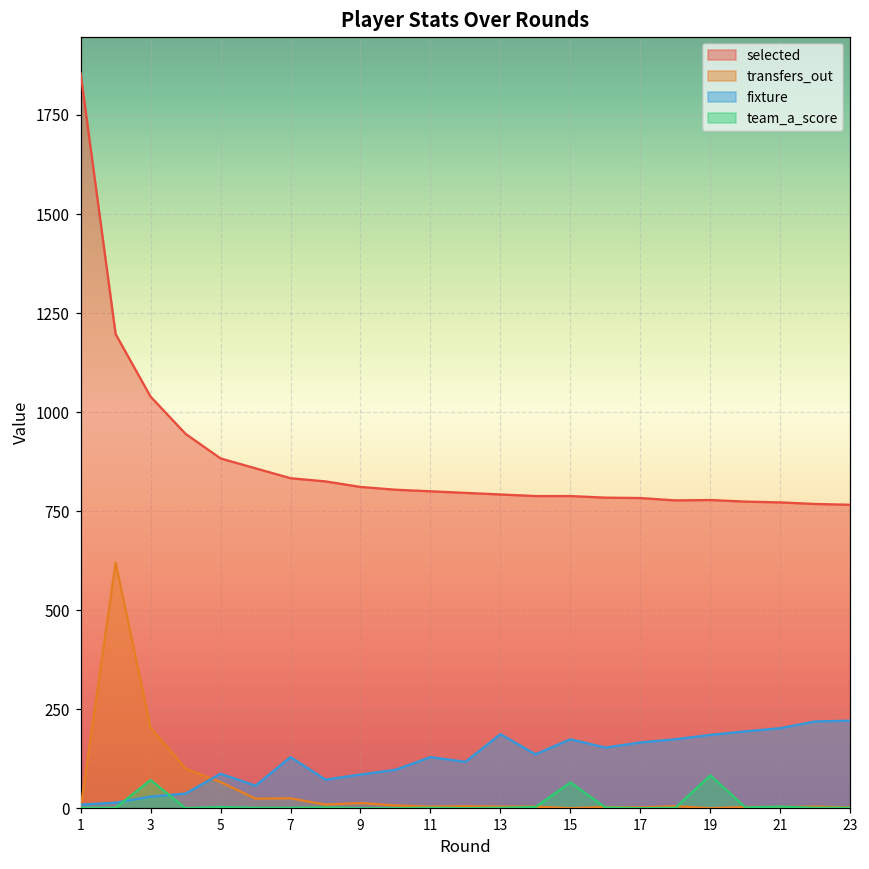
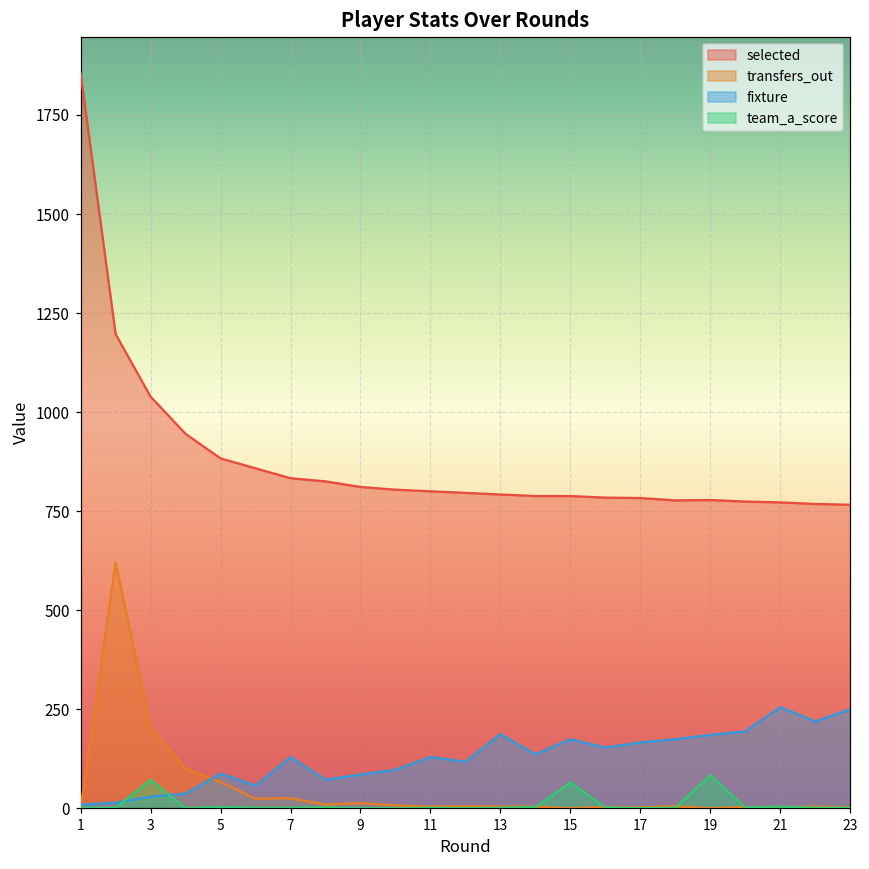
fixture, 21: 200 -> 260
fixture, 23: 220 -> 250
